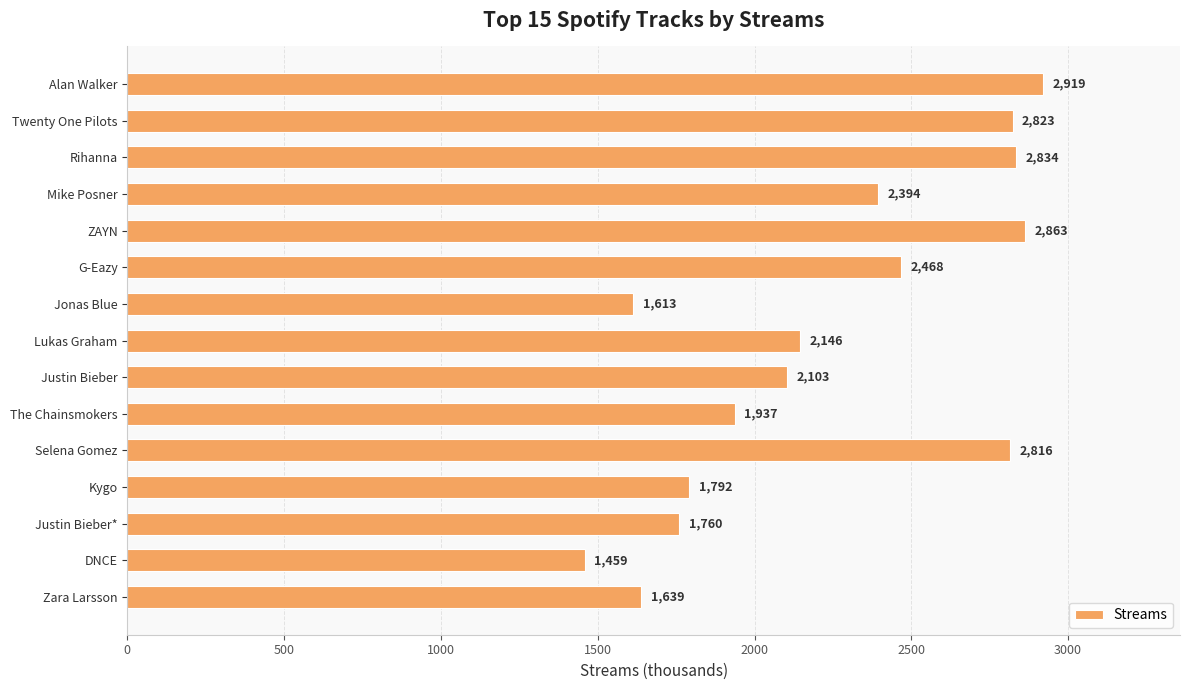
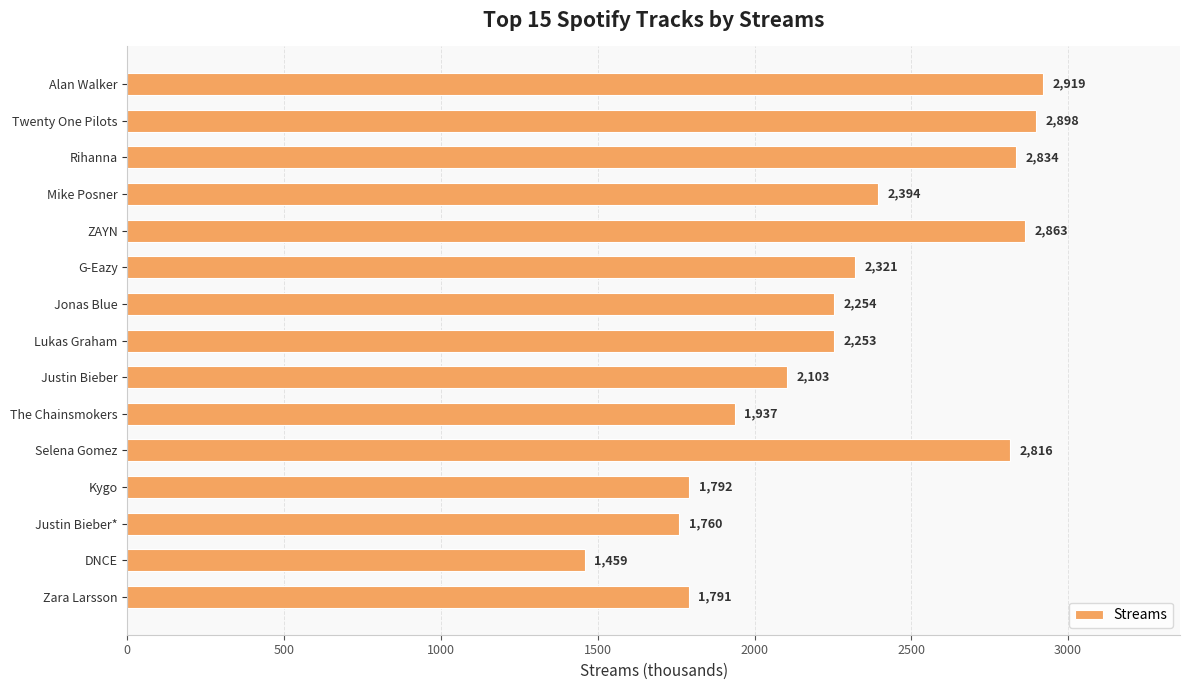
Twenty One Pilots: 2,823 -> 2,898
G-Eazy: 2,468 -> 2,321
Jonas Blue: 1,613 -> 2,254
Lukas Graham: 2,146 -> 2,253
Zara Larsson: 1,639 -> 1,791
